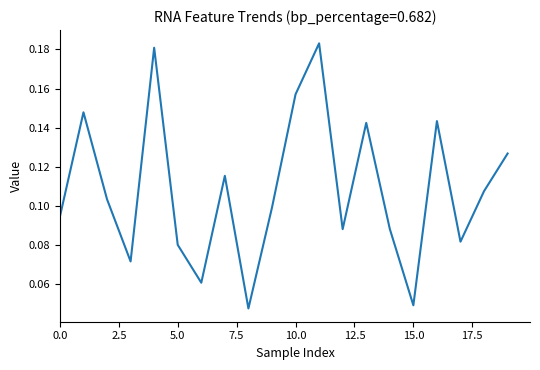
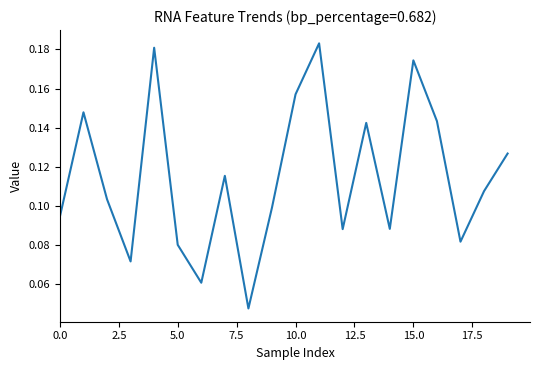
15.0: 0.049 -> 0.174
